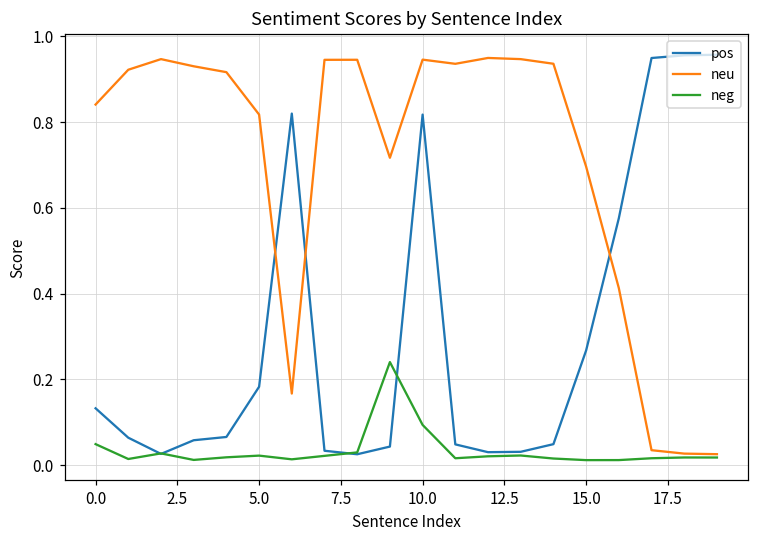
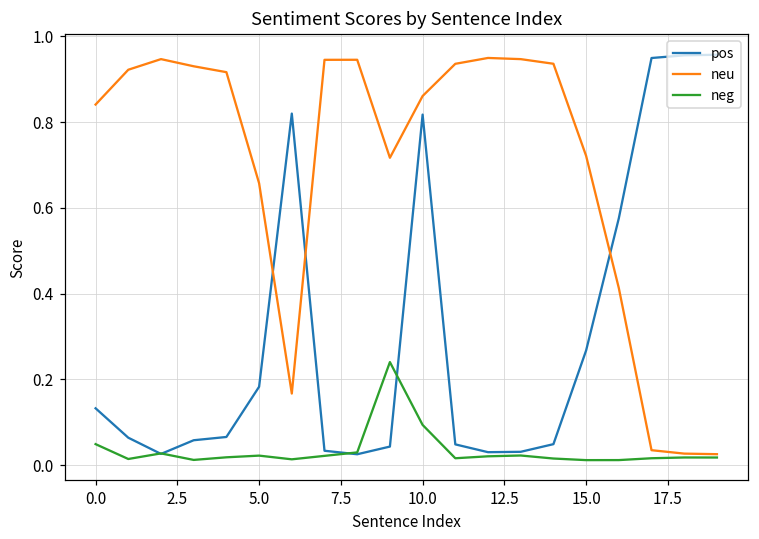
neu, 5.0: 0.82 -> 0.66
neu, 10.0: 0.95 -> 0.86
neu, 15.0: 0.70 -> 0.72
